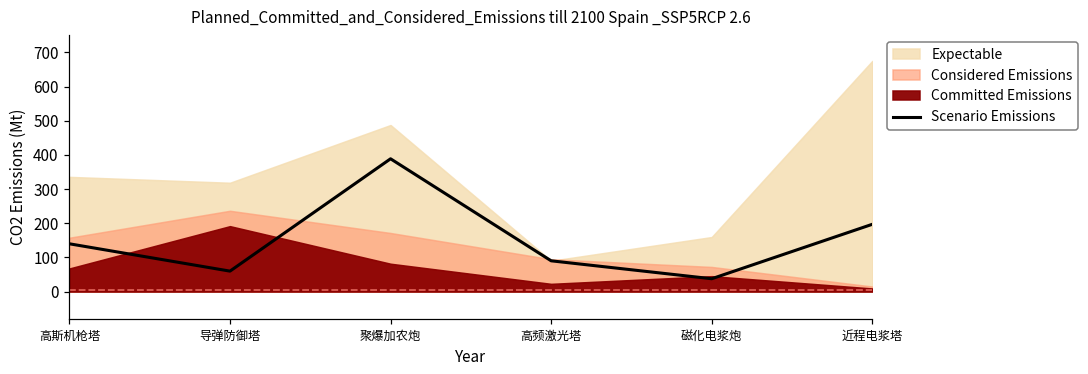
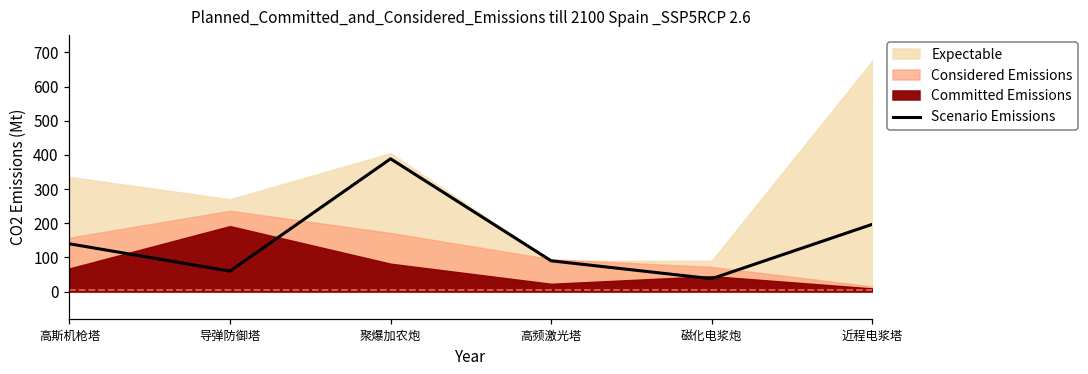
Expectable, 导弹防御塔: 320 -> 270
Expectable, 聚爆加农炮: 490 -> 410
Expectable, 磁化电浆炮: 160 -> 90
